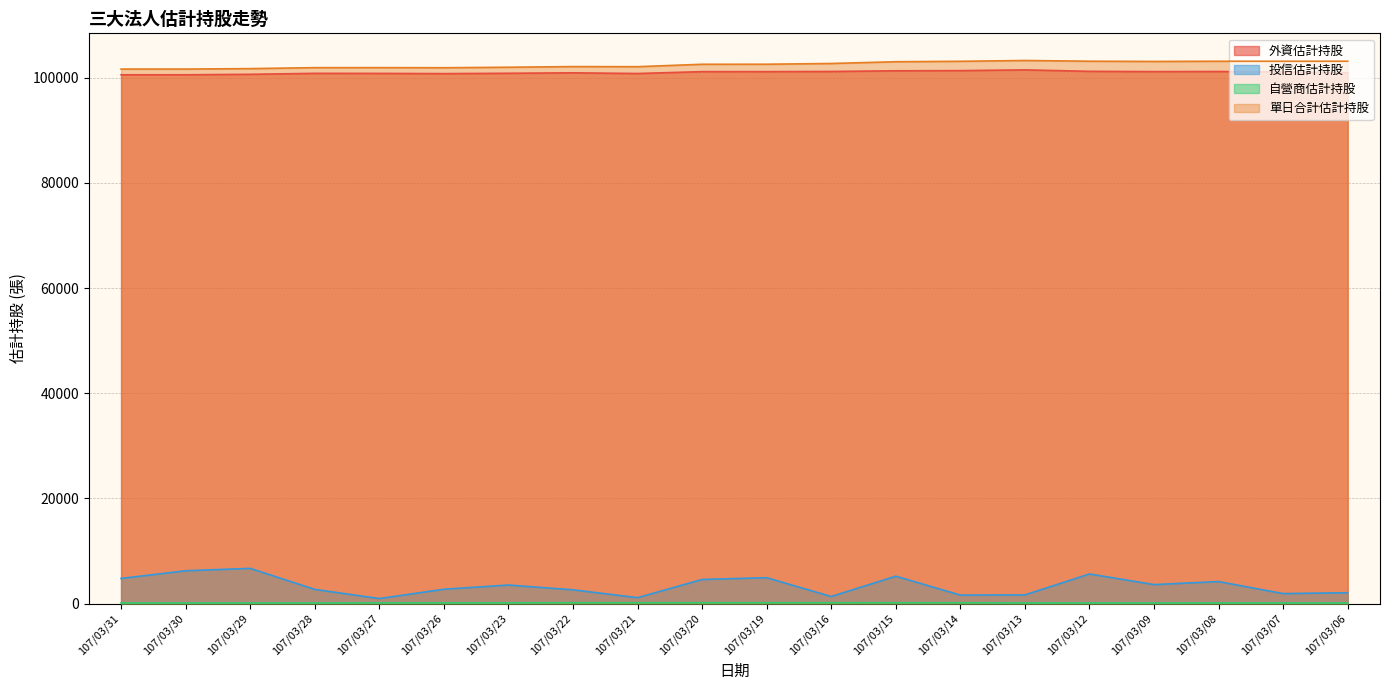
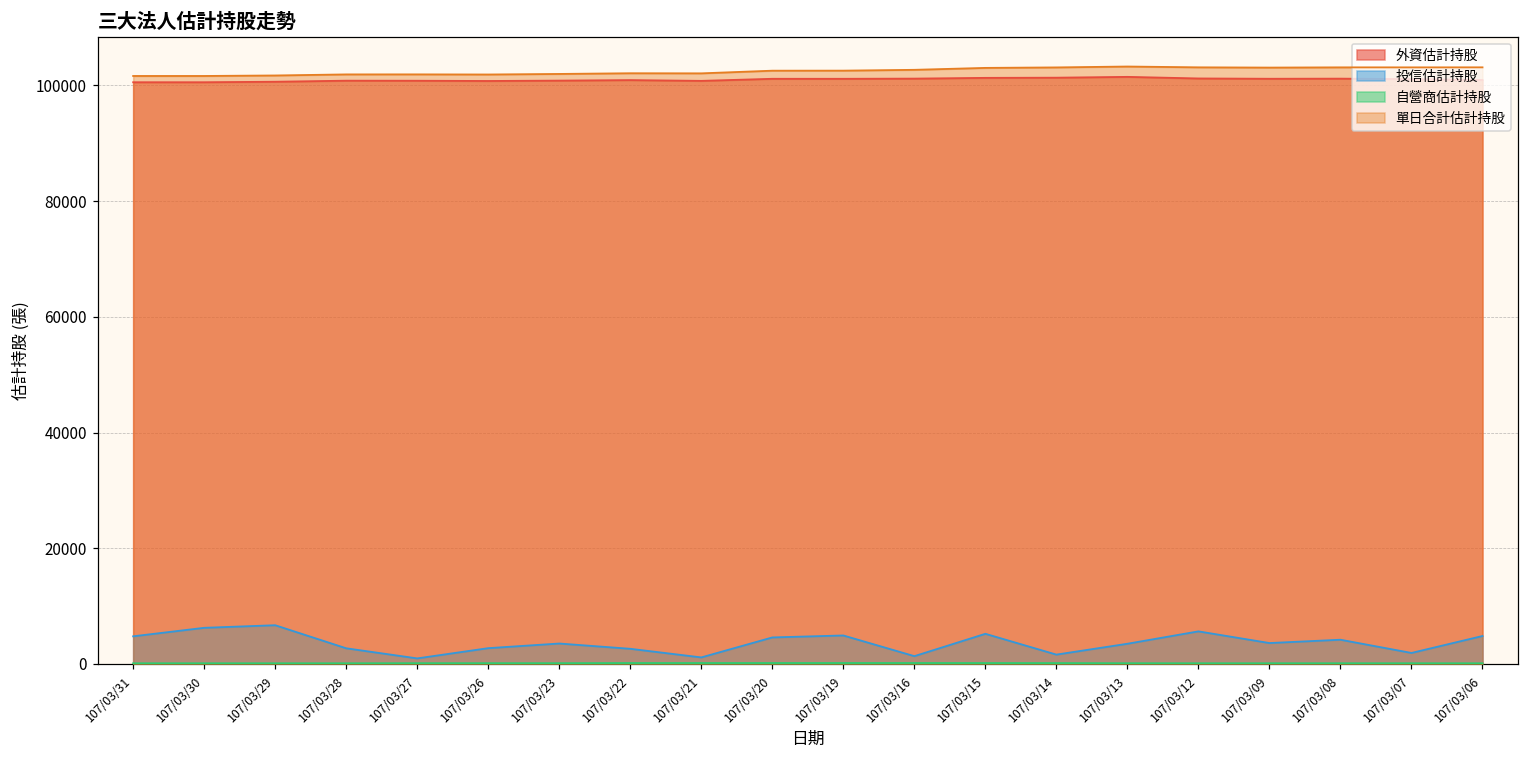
投信估計持股, 107/03/13: 2000 -> 3000
投信估計持股, 107/03/06: 2000 -> 5000
